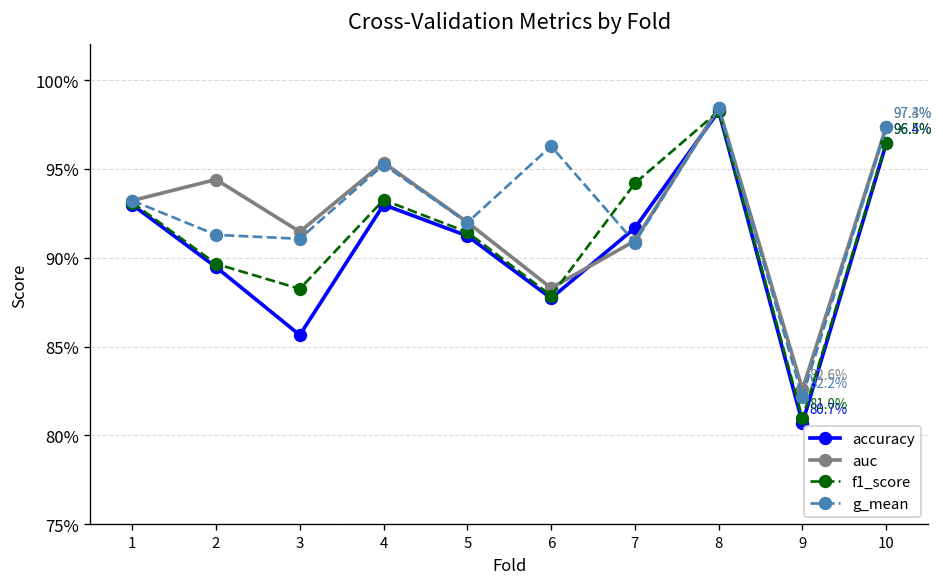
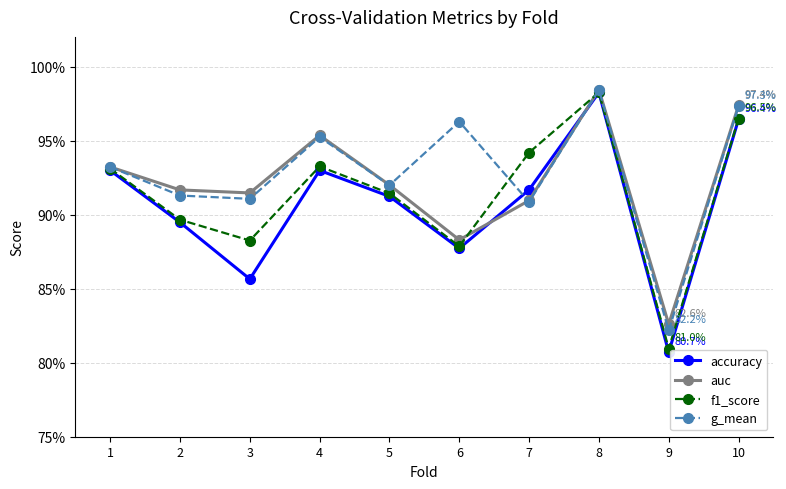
auc, 2: 94.4% -> 91.7%
